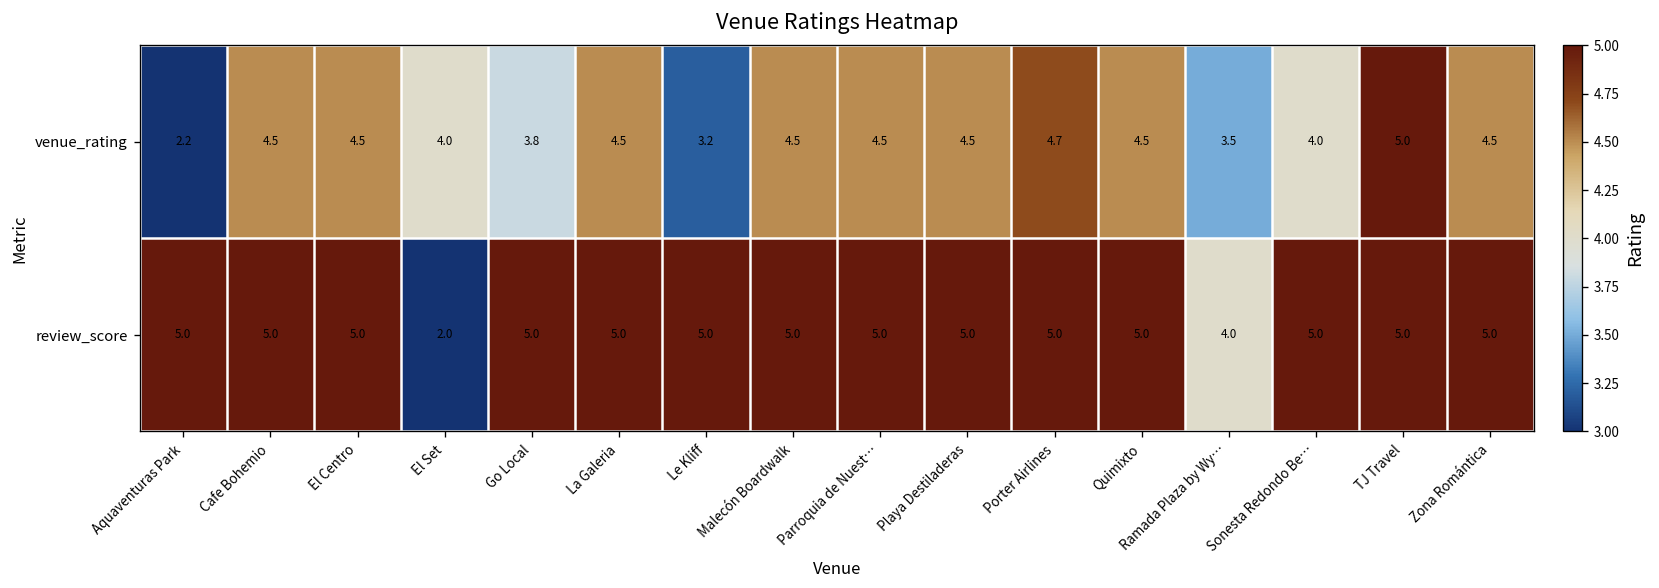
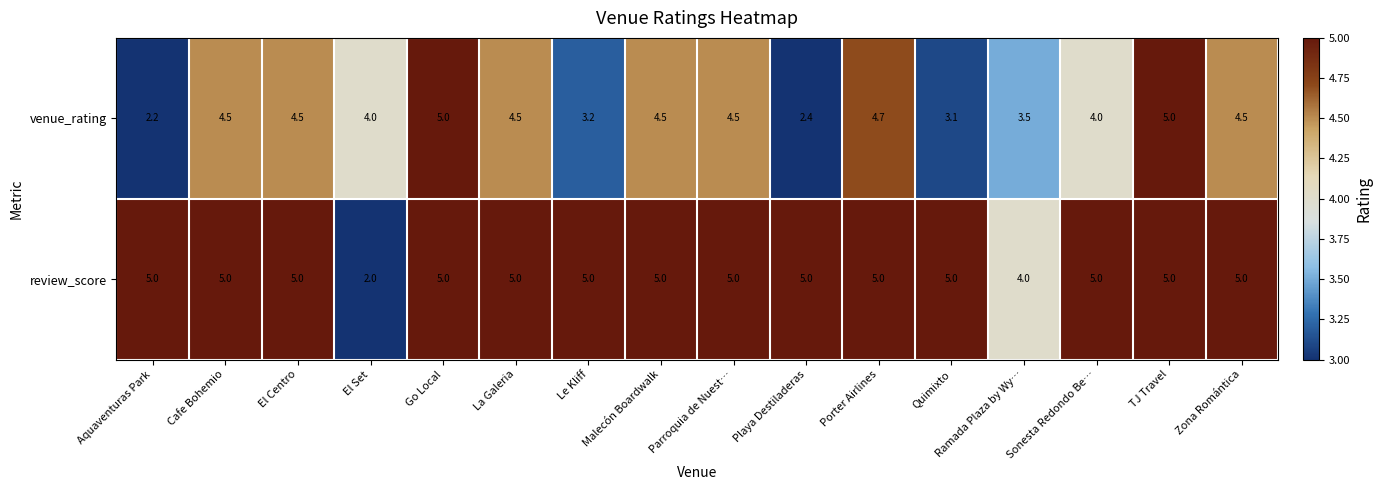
venue_rating, Go Local: 3.8 -> 5.0
venue_rating, Playa Destiladeras: 4.5 -> 2.4
venue_rating, Quimixto: 4.5 -> 3.1
